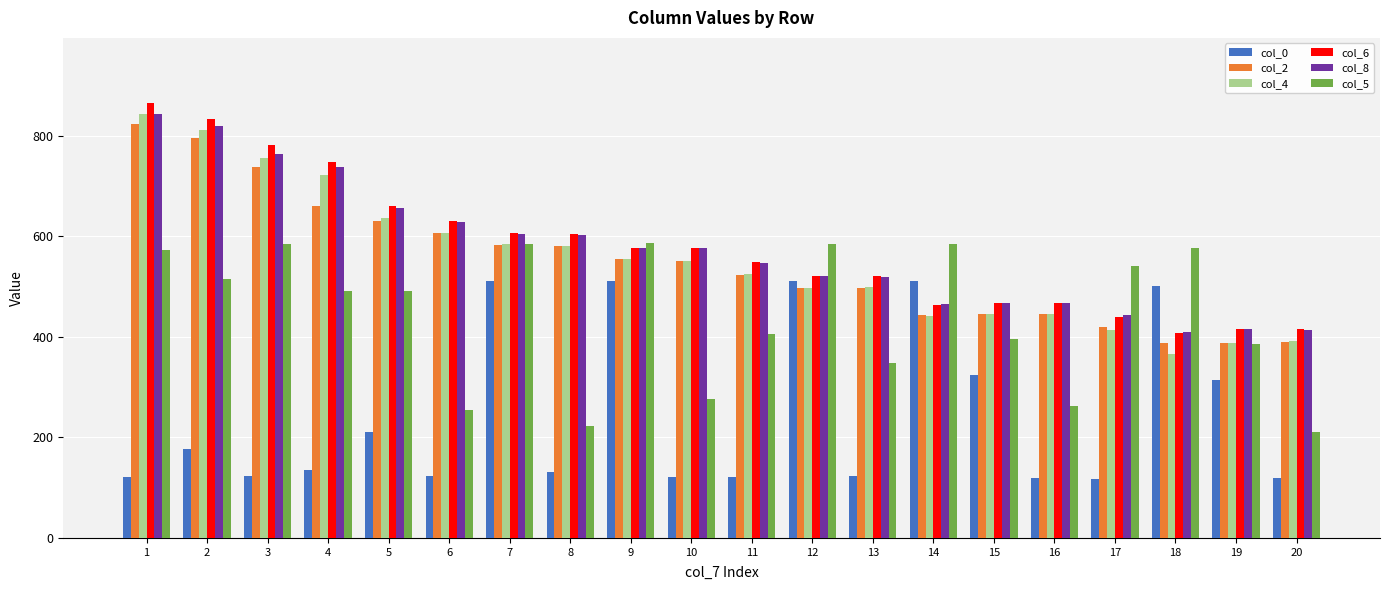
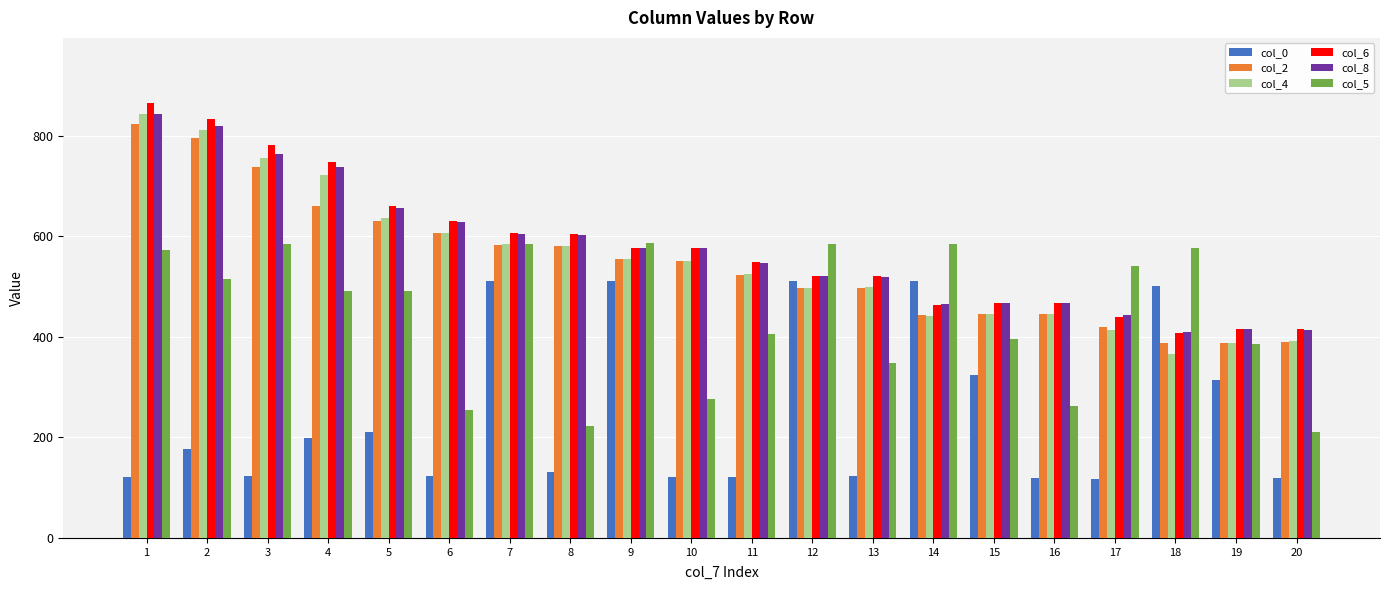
col_0, 4: 140 -> 200
